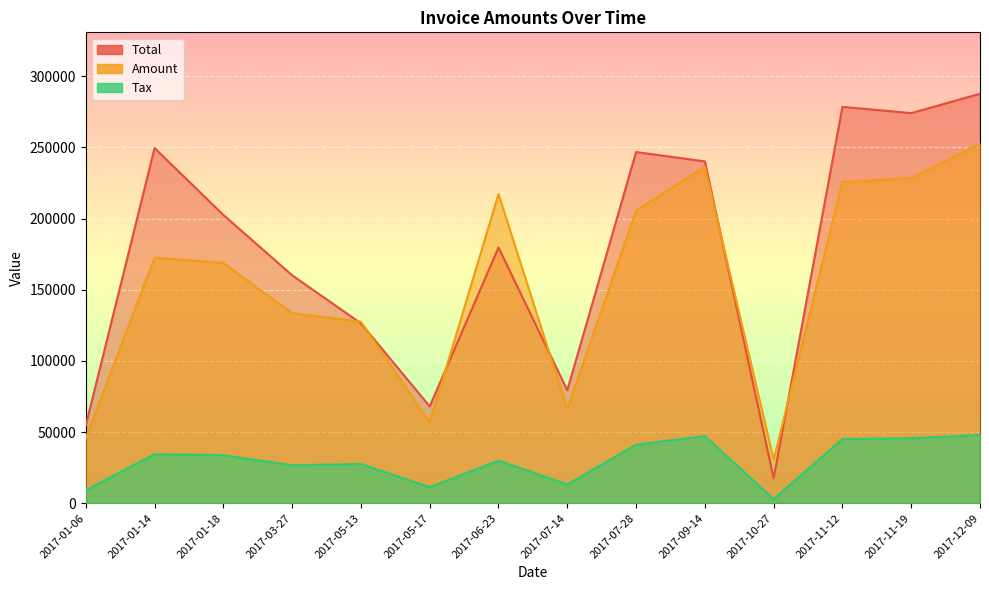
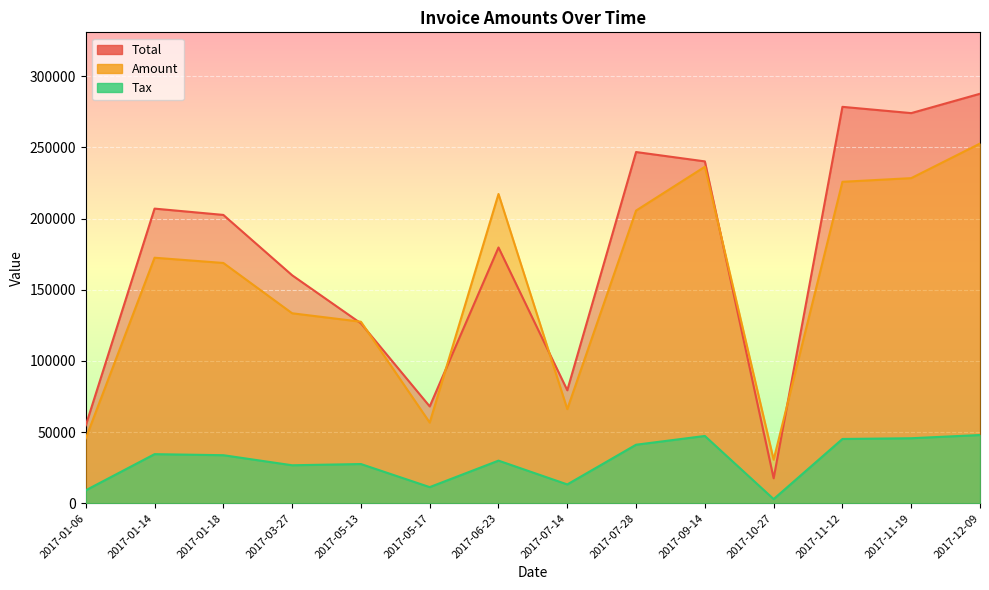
Total, 2017-01-14: 250000 -> 207000
